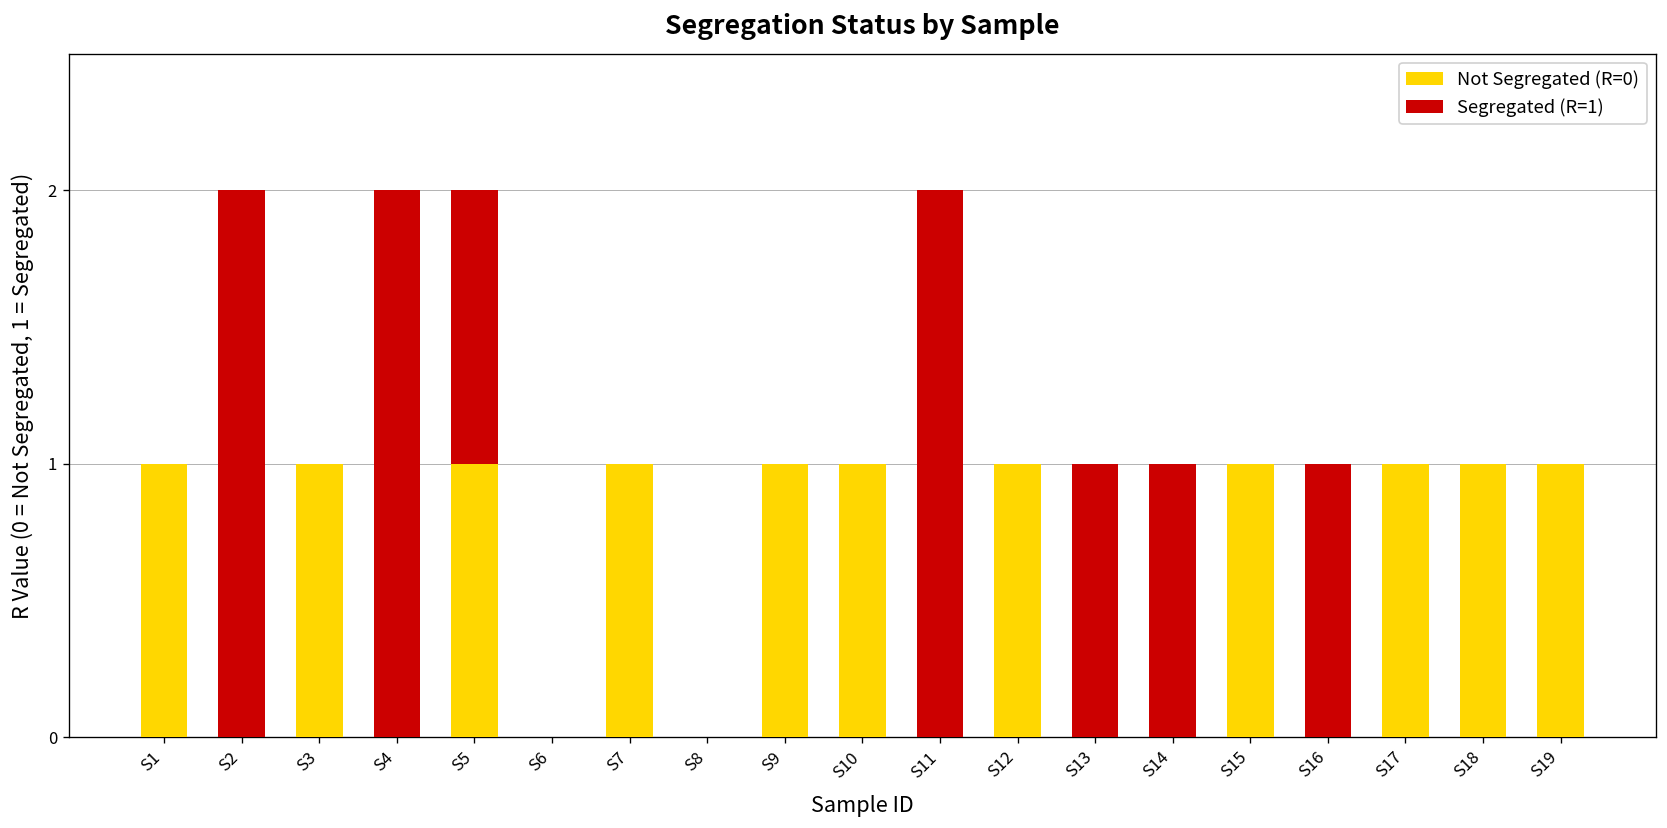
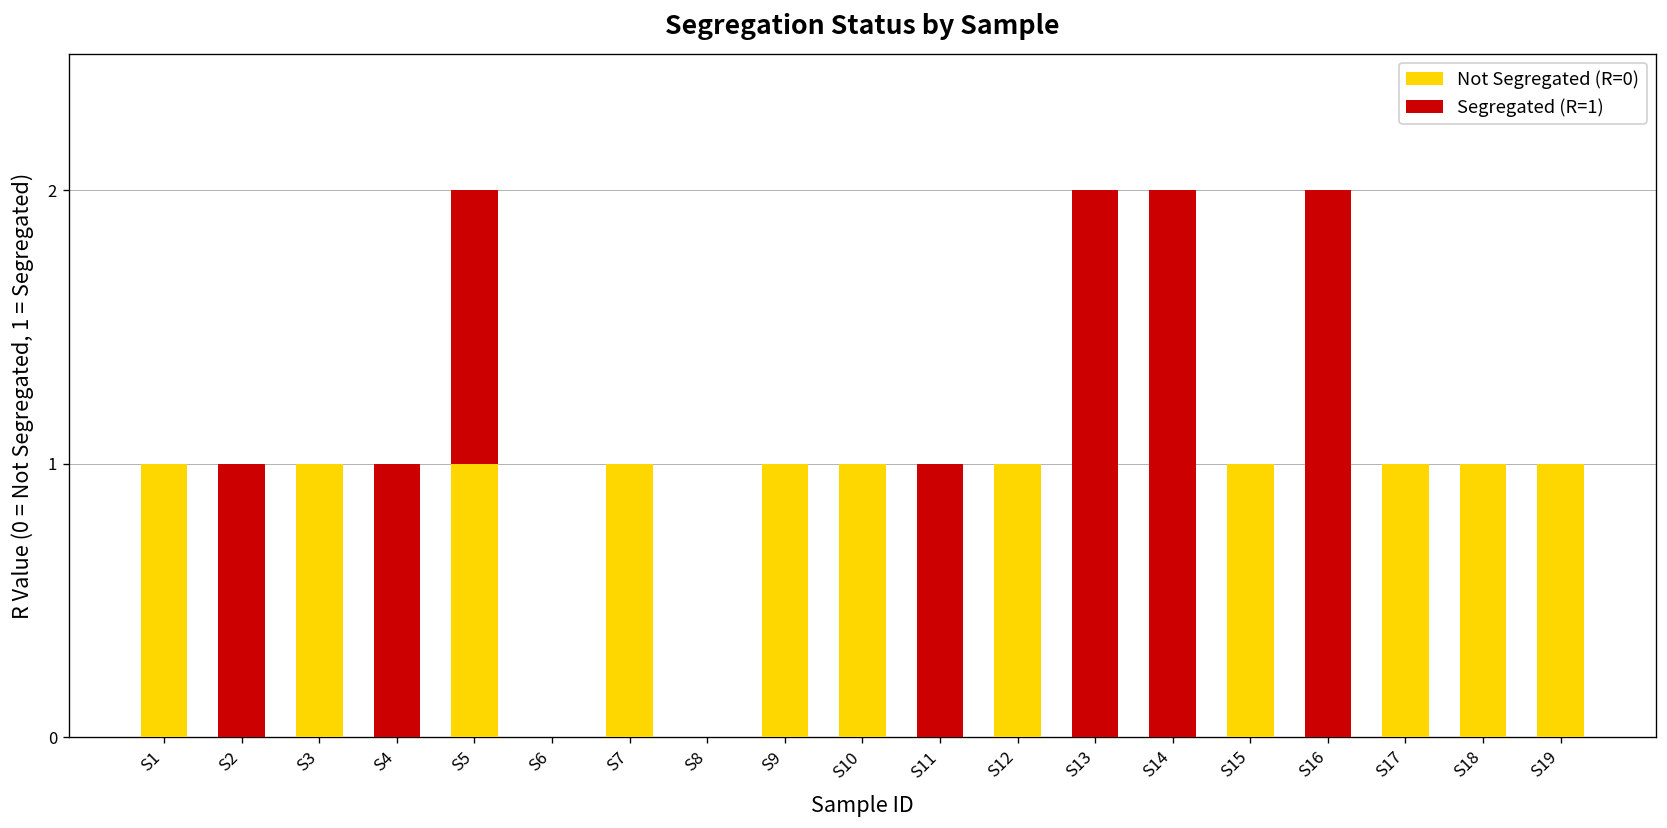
Segregated (R=1), S2: 2 -> 1
Segregated (R=1), S4: 2 -> 1
Segregated (R=1), S11: 2 -> 1
Segregated (R=1), S13: 1 -> 2
Segregated (R=1), S14: 1 -> 2
Segregated (R=1), S16: 1 -> 2
